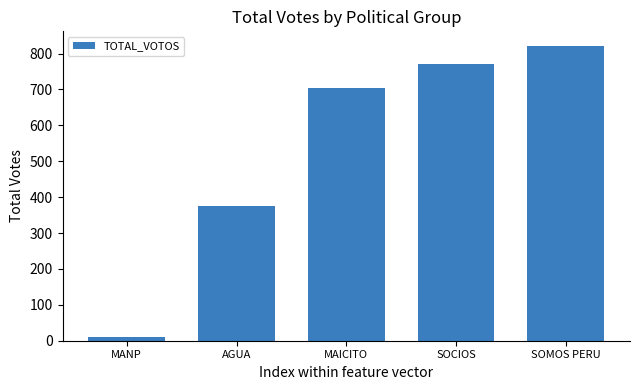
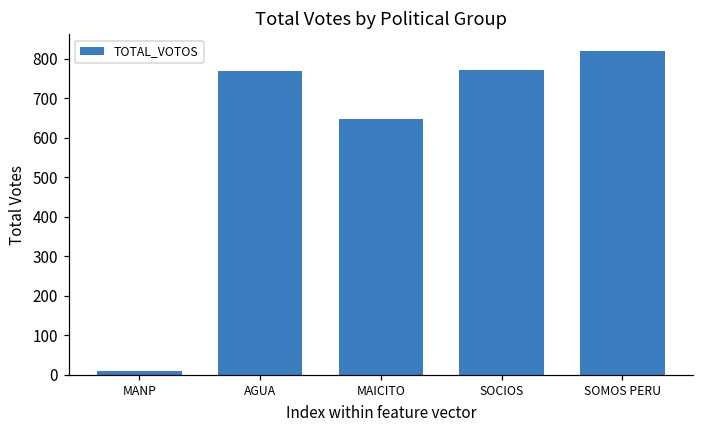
AGUA: 370 -> 770
MAICITO: 700 -> 650
